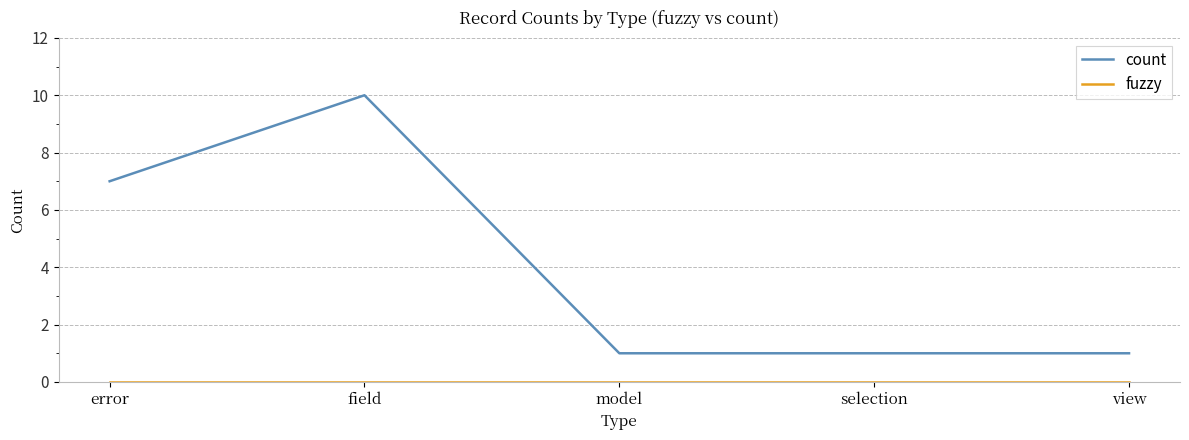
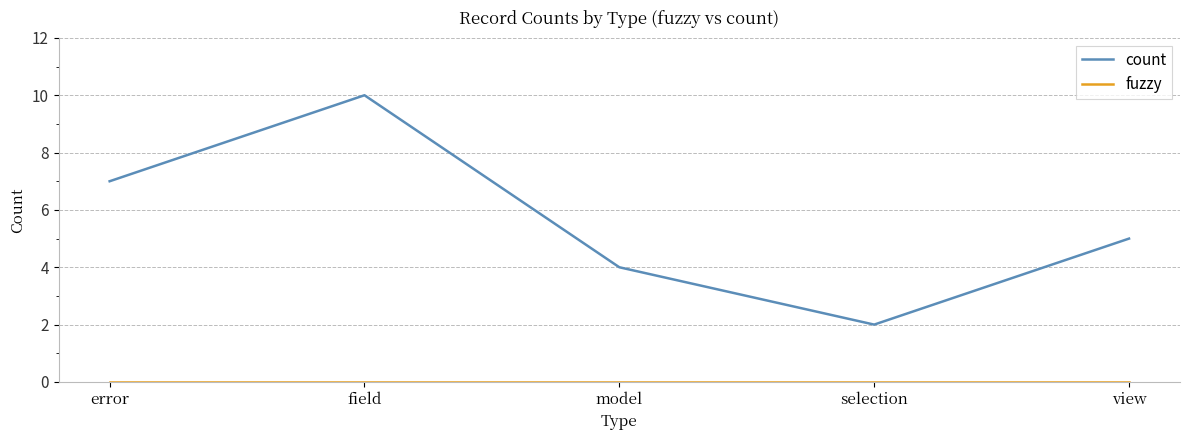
count, model: 1 -> 4
count, selection: 1 -> 2
count, view: 1 -> 5
